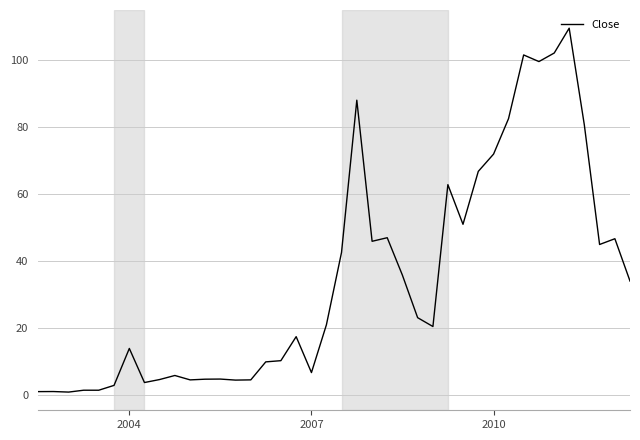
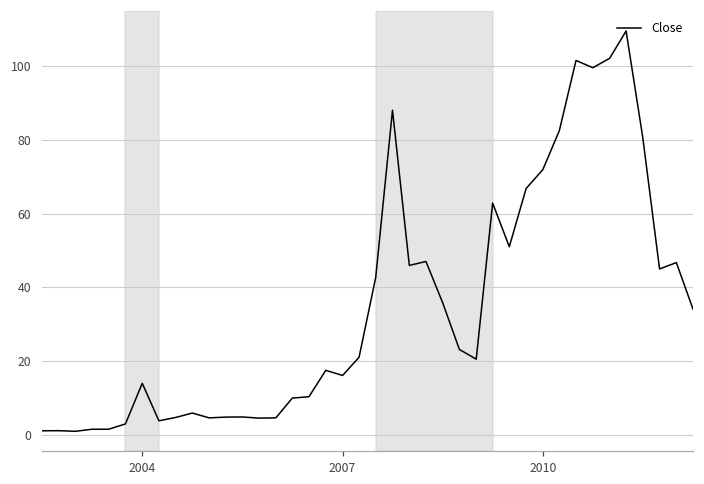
2007: 7 -> 16
